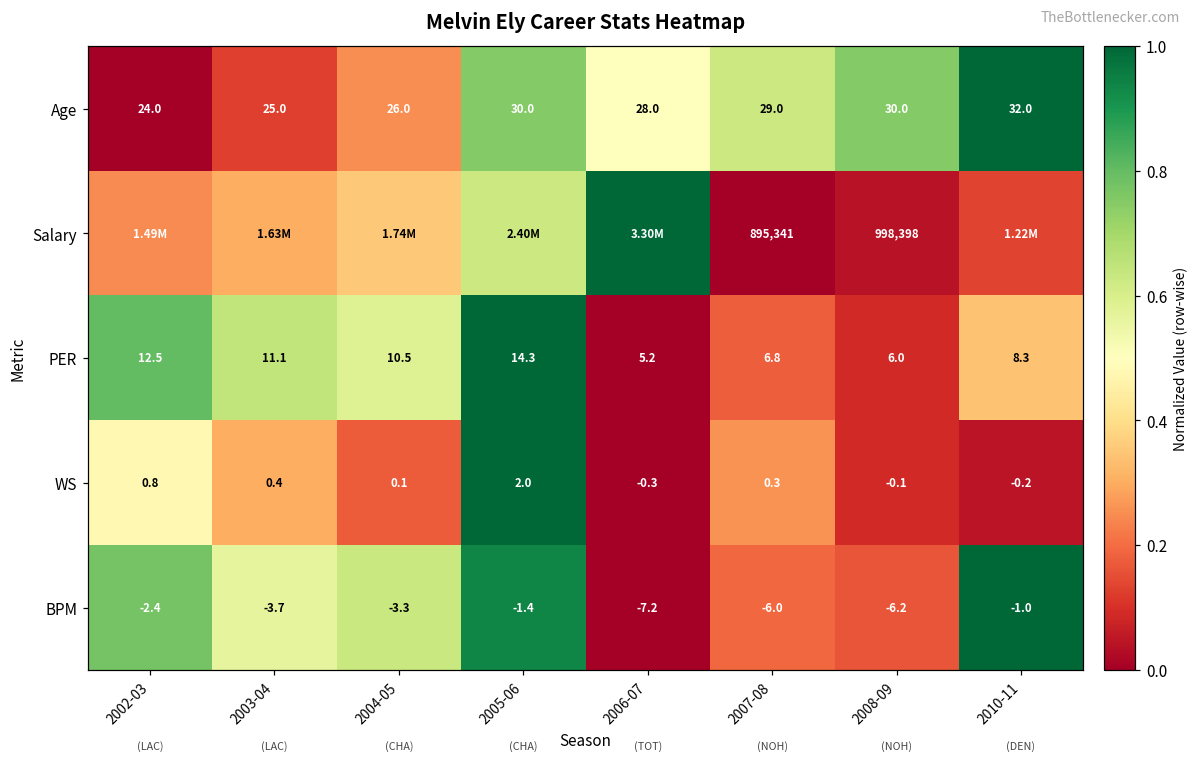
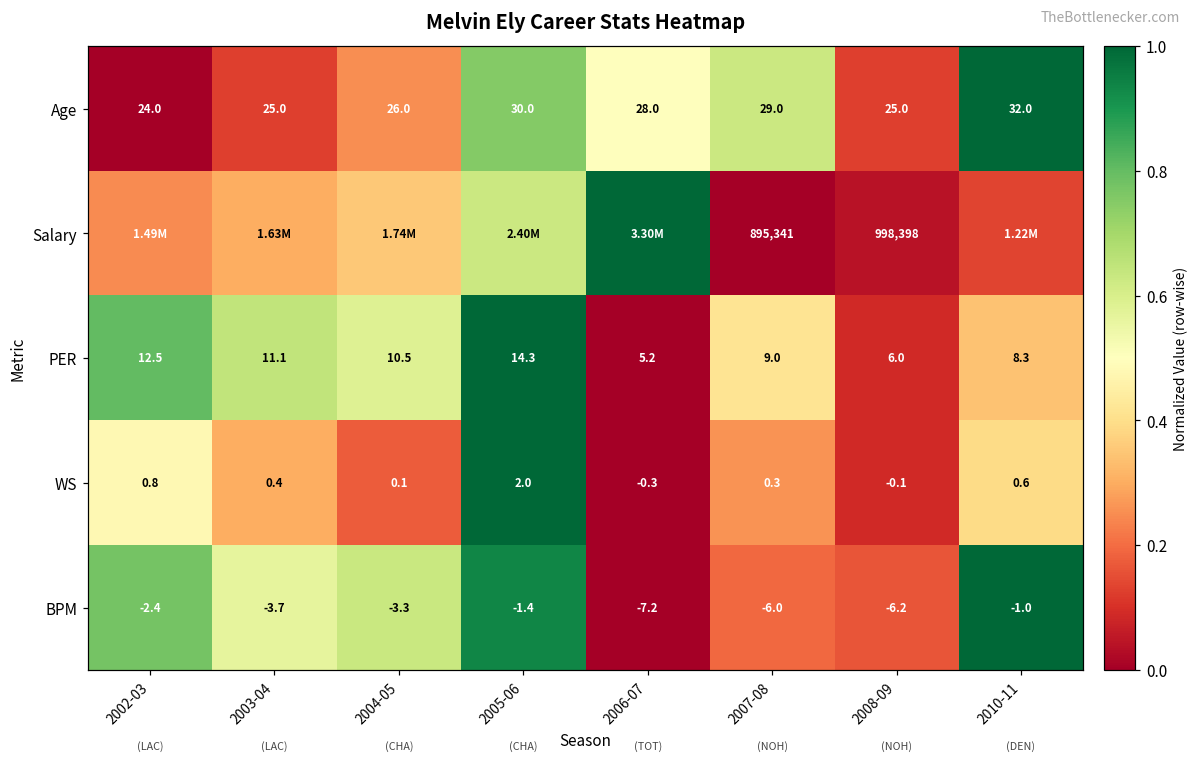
Age, 2008-09: 30.0 -> 25.0
PER, 2007-08: 6.8 -> 9.0
WS, 2010-11: -0.2 -> 0.6
